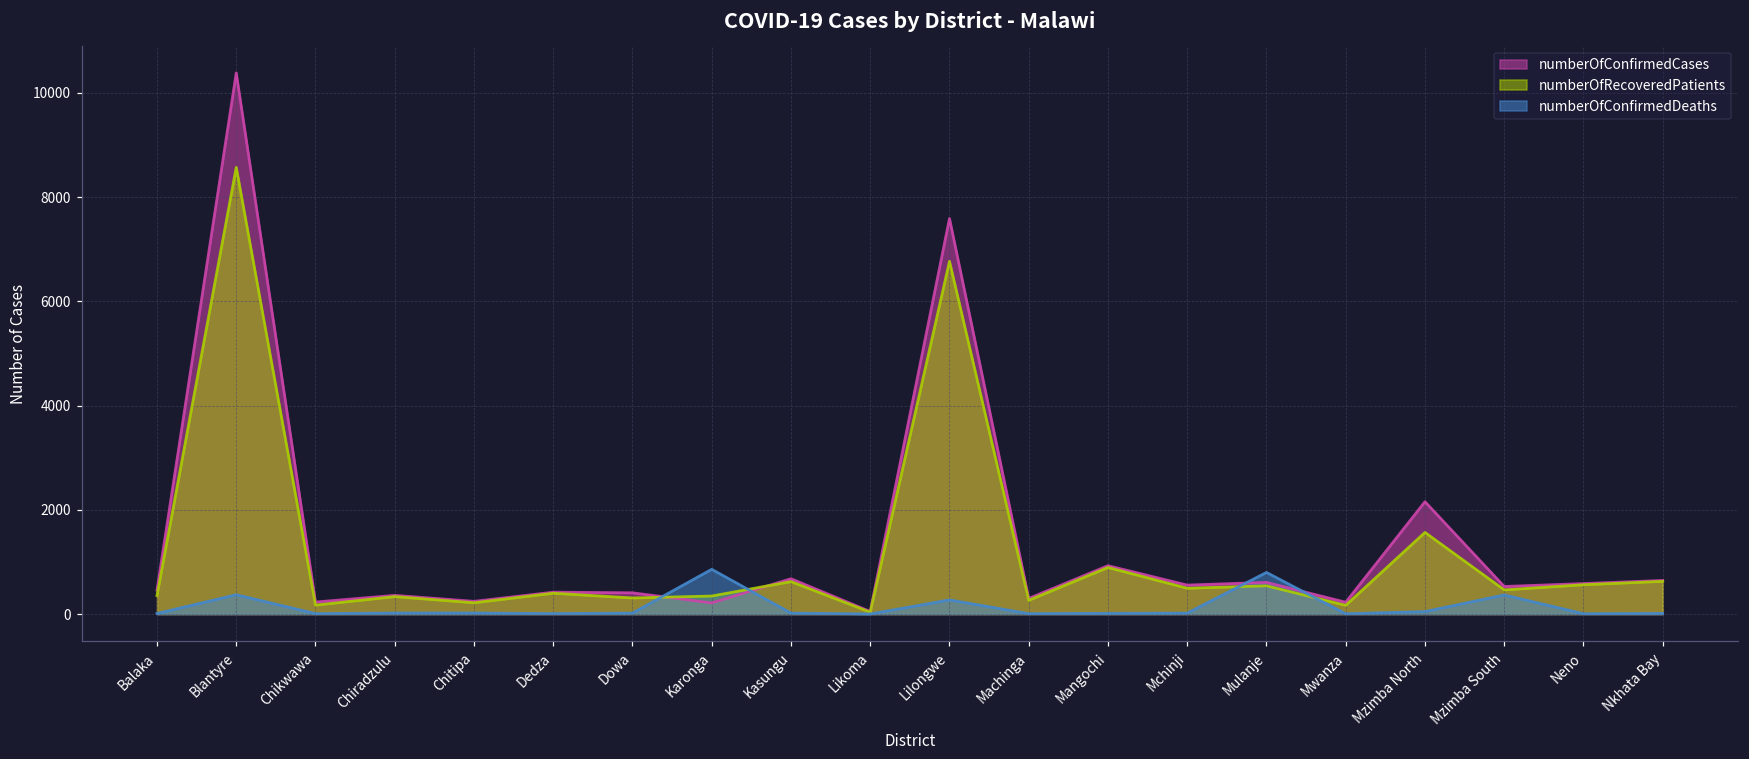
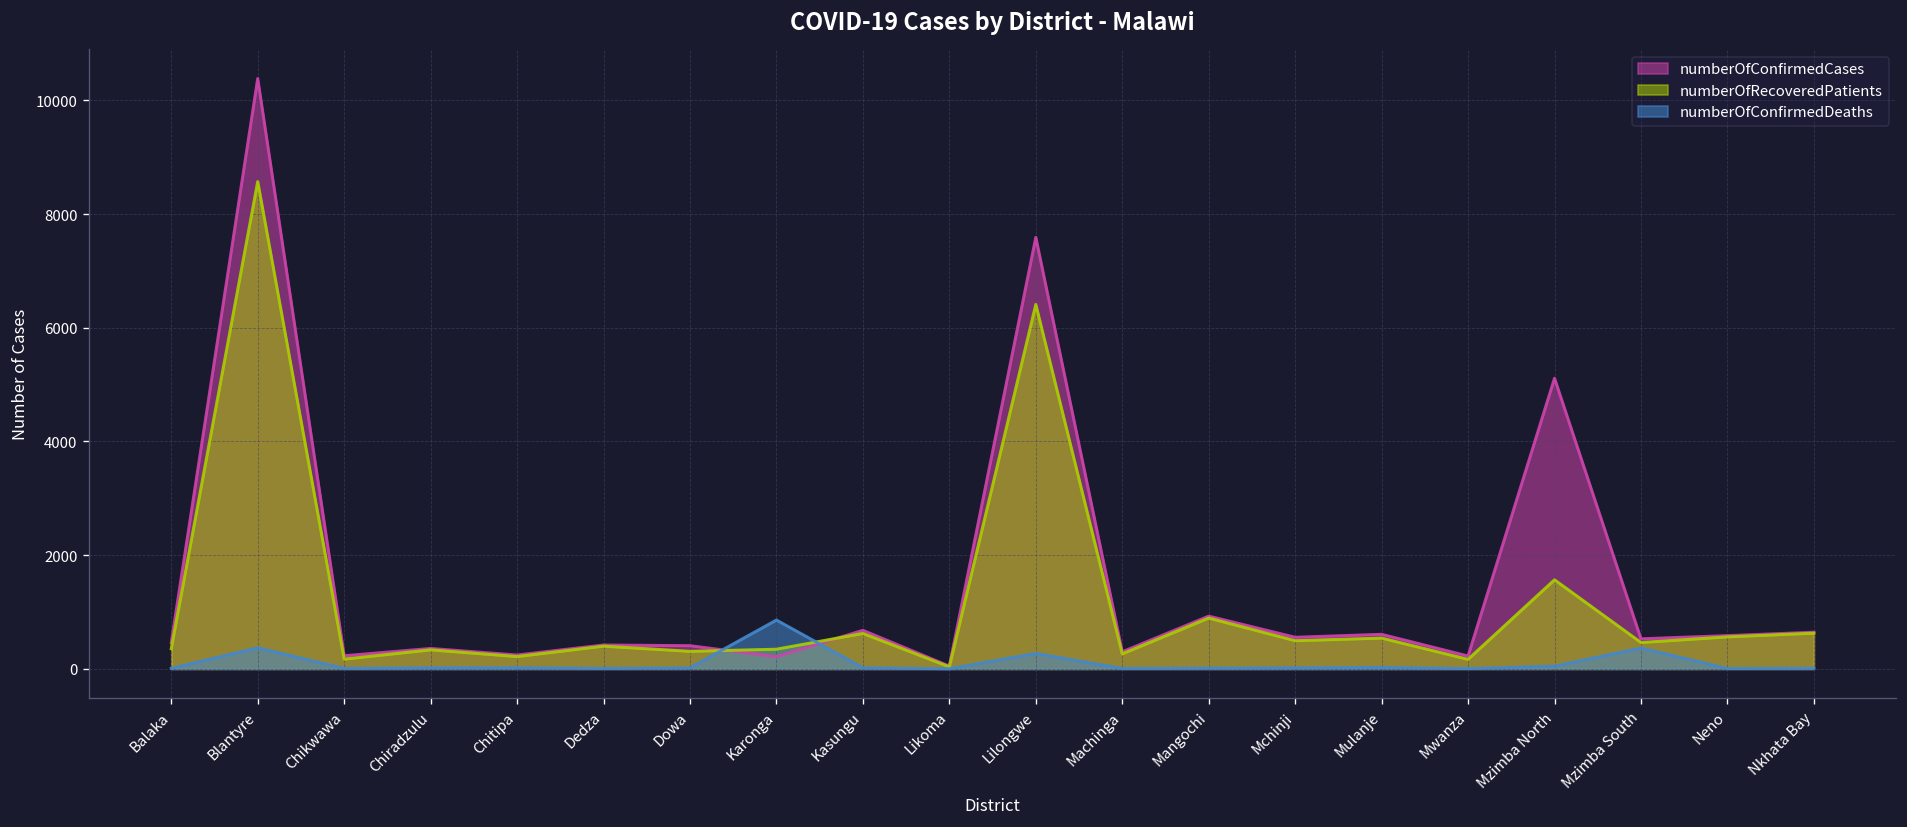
numberOfRecoveredPatients, Lilongwe: 6800 -> 6400
numberOfConfirmedDeaths, Mulanje: 800 -> 0
numberOfConfirmedCases, Mzimba North: 2200 -> 5100
